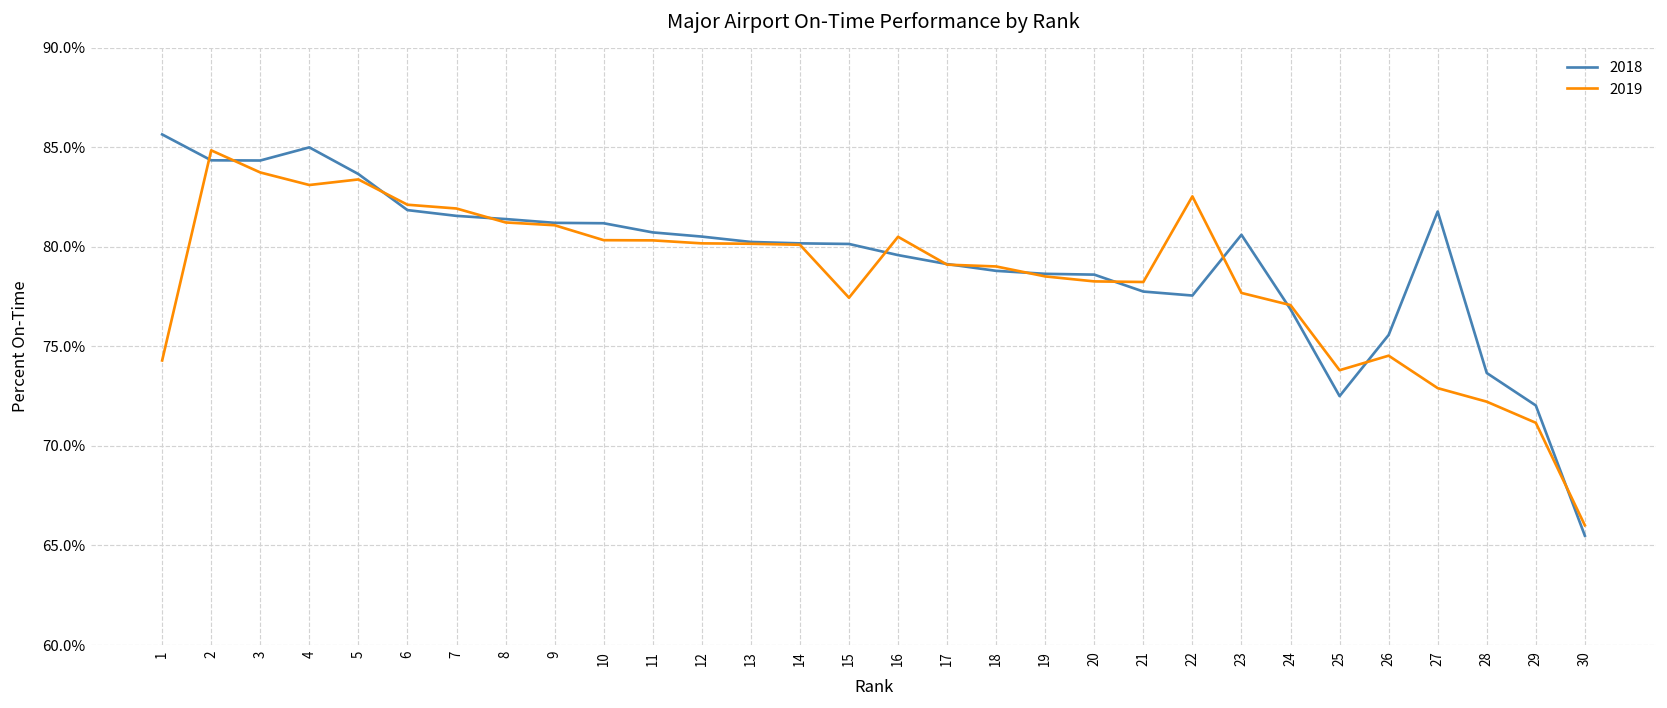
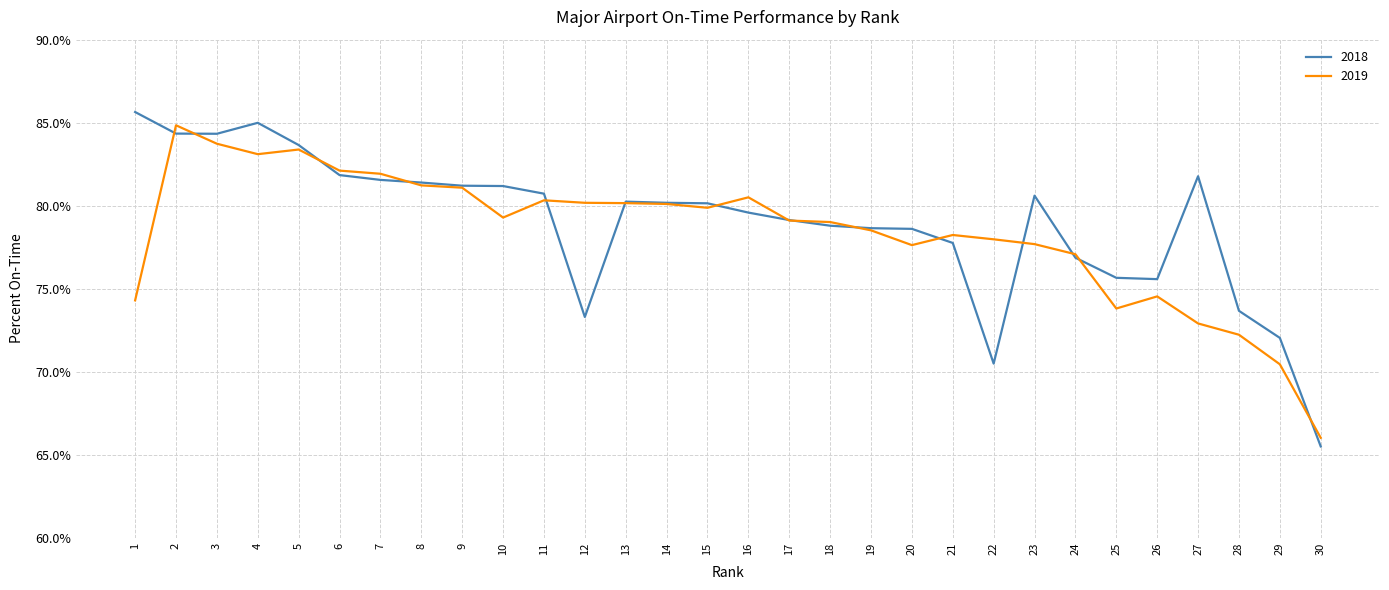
2019, 10: 80.3% -> 79.3%
2018, 12: 80.5% -> 73.3%
2019, 15: 77.4% -> 79.9%
2019, 20: 78.3% -> 77.6%
2018, 22: 77.6% -> 70.5%
2019, 22: 82.5% -> 78.0%
2018, 25: 72.5% -> 75.7%
2019, 29: 71.2% -> 70.4%
